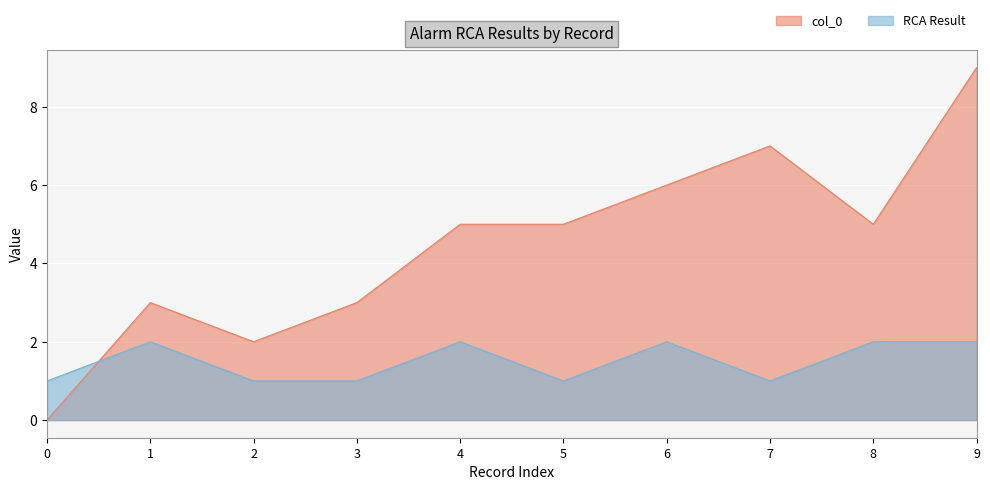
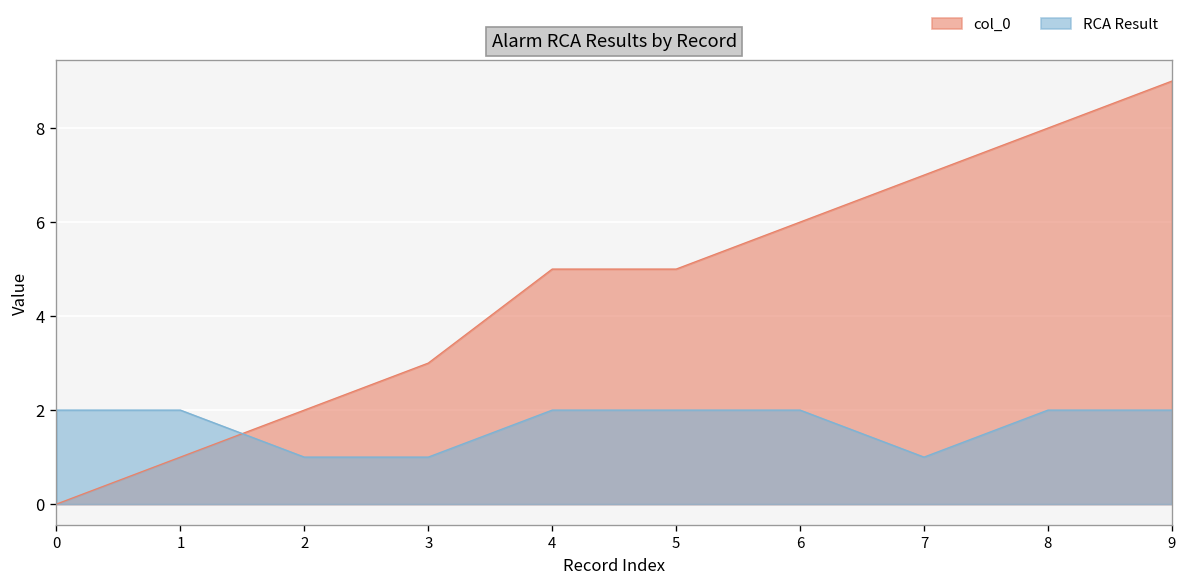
RCA Result, 0: 1 -> 2
col_0, 1: 3 -> 1
RCA Result, 5: 1 -> 2
col_0, 8: 5 -> 8
